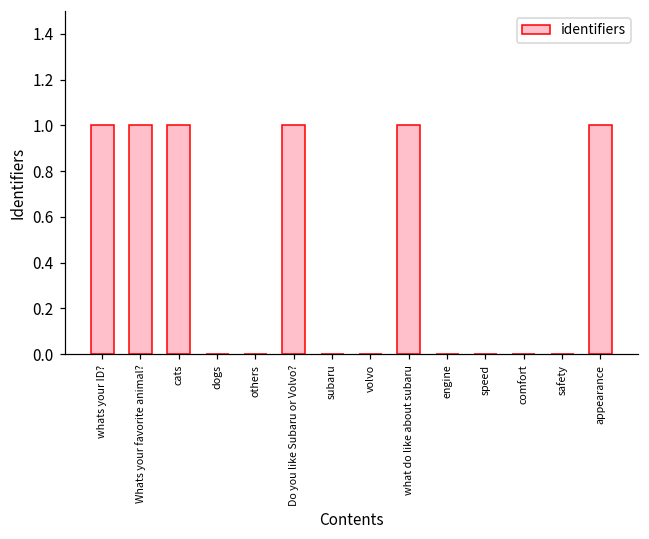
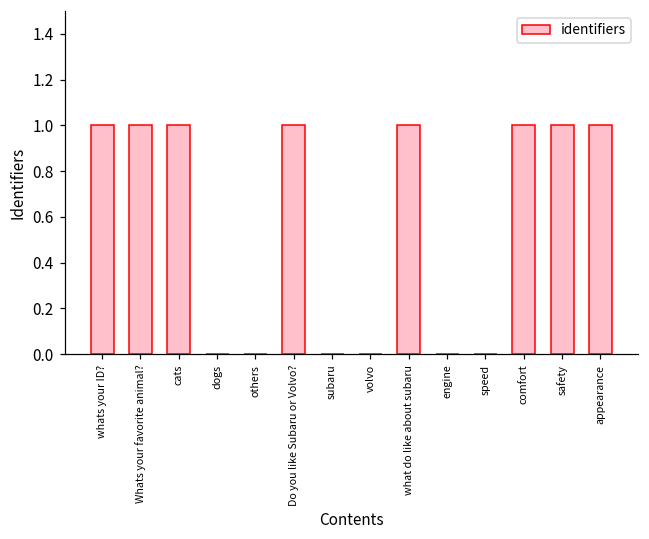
comfort: 0 -> 1
safety: 0 -> 1
